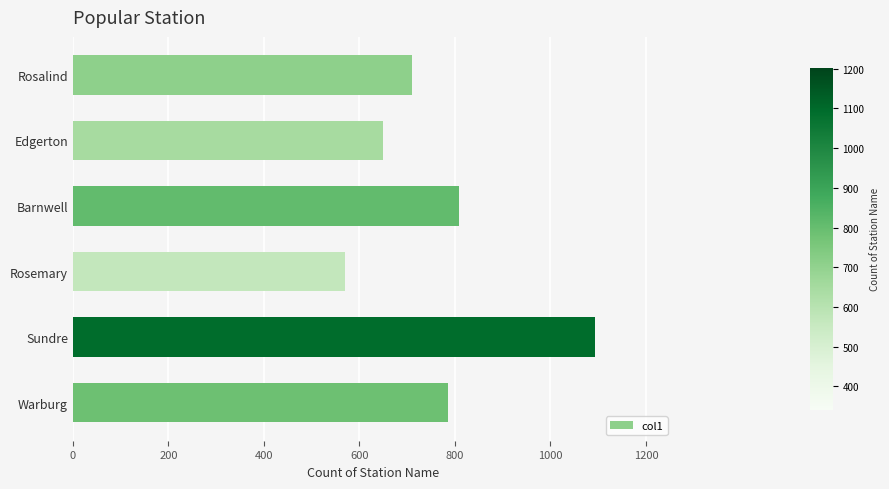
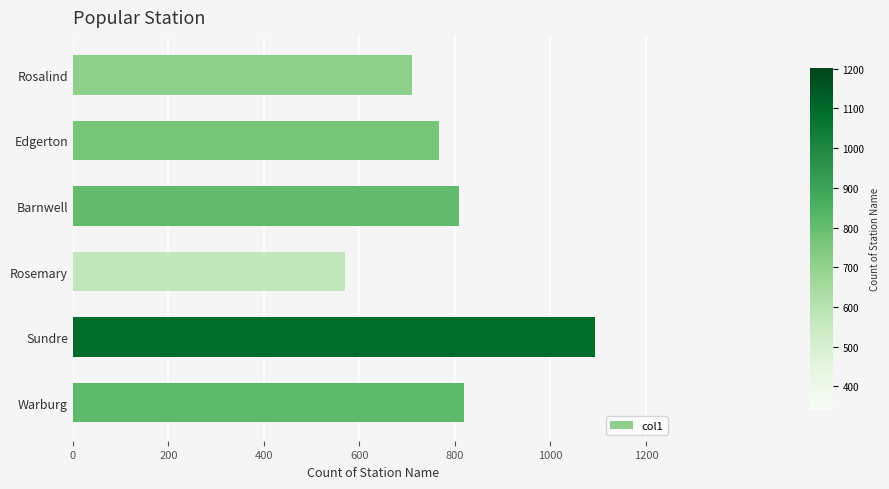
Edgerton: 650 -> 770
Warburg: 790 -> 820
